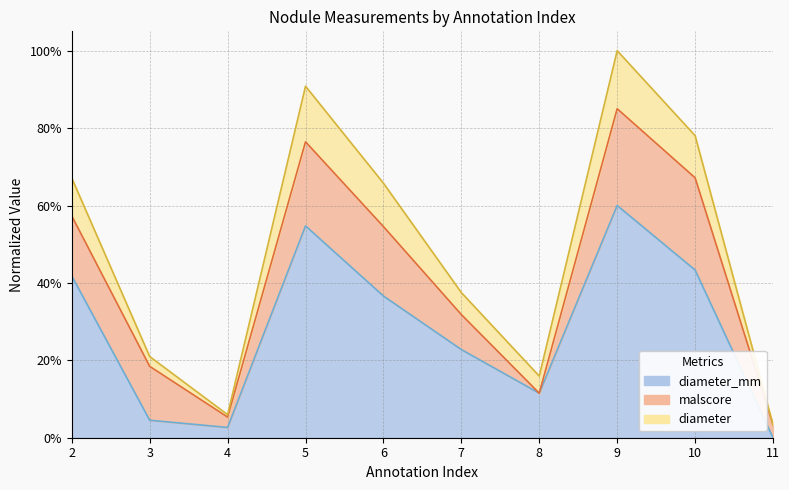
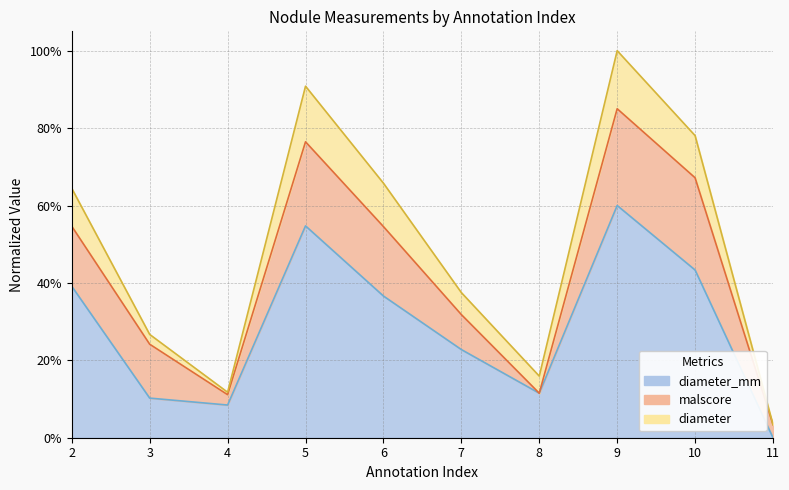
diameter_mm, 2: 42% -> 39%
diameter_mm, 3: 5% -> 10%
diameter_mm, 4: 3% -> 8%
